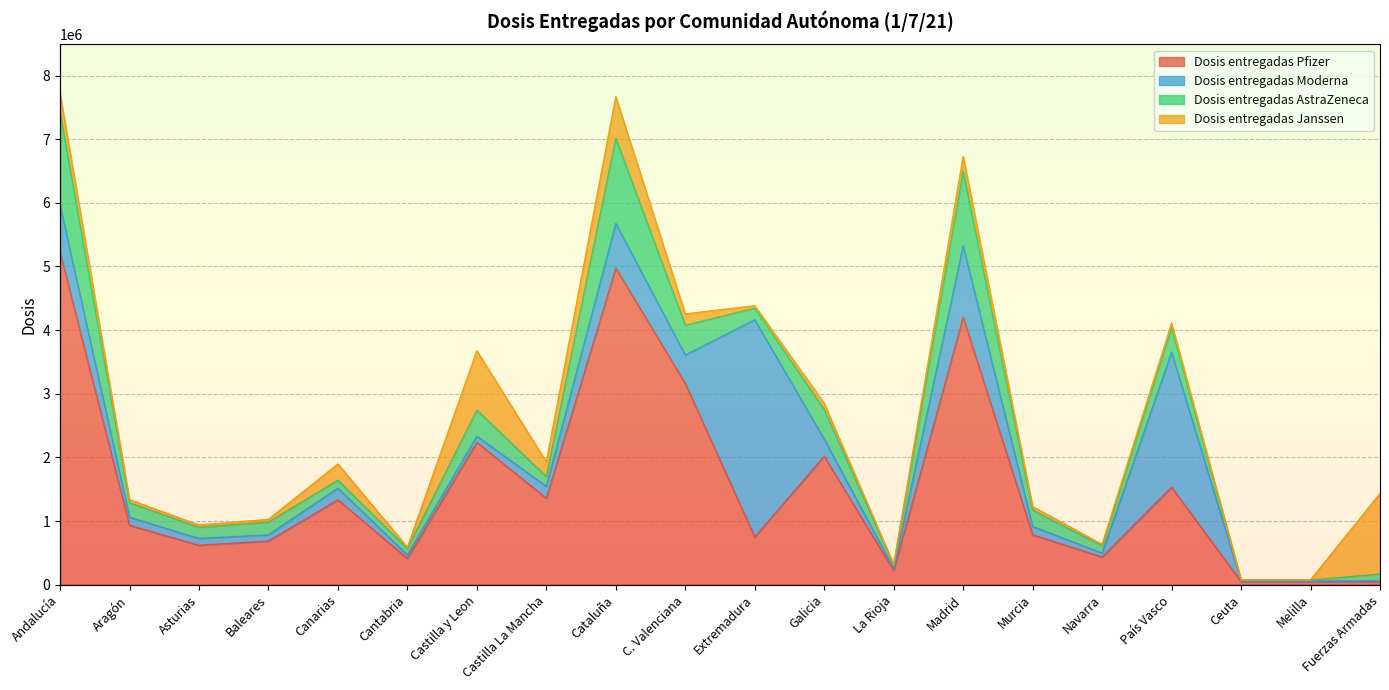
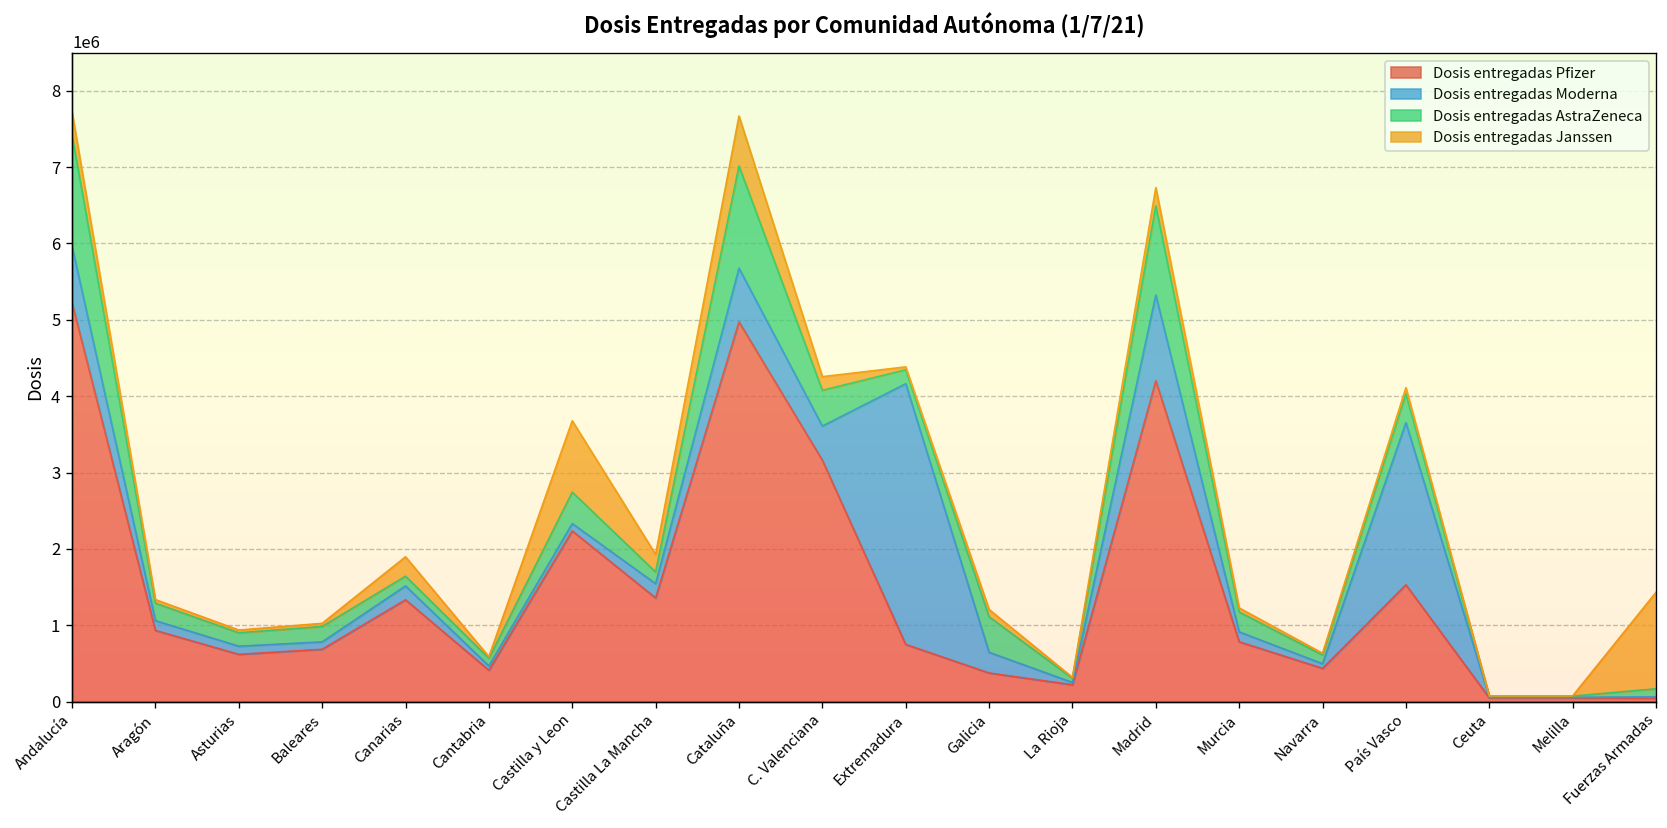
Dosis entregadas Pfizer, Galicia: 2000000 -> 400000
